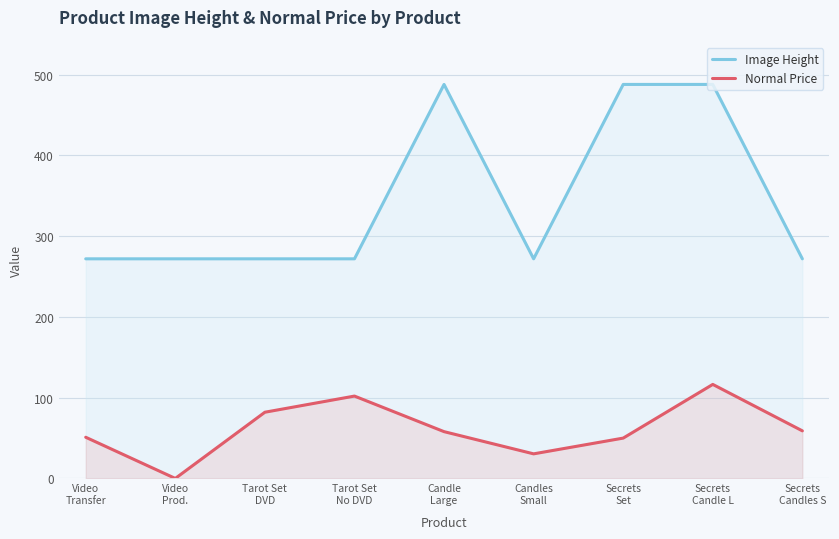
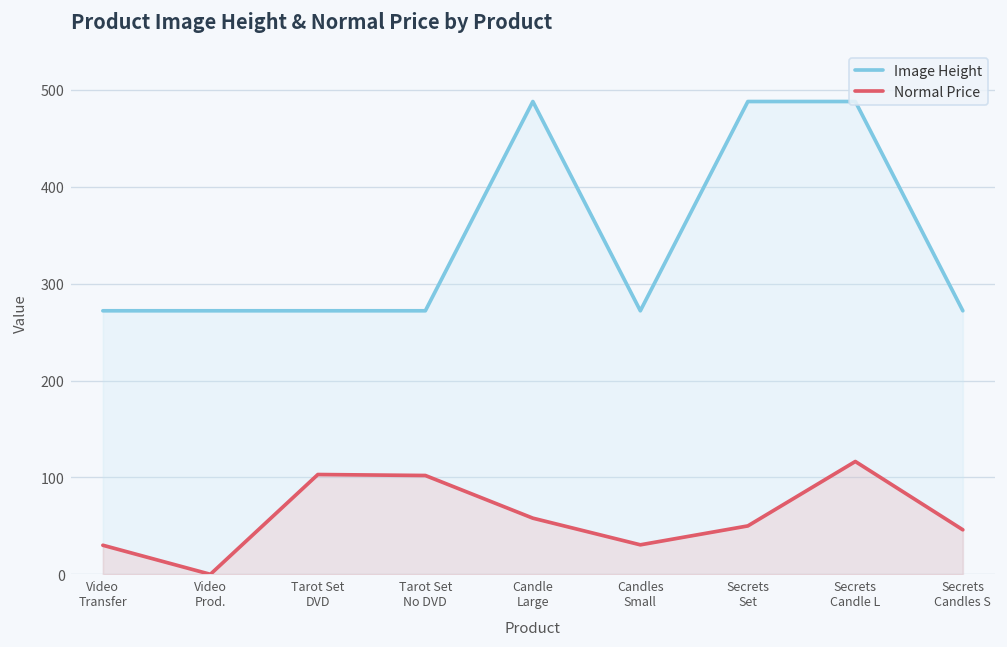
Normal Price, Video Transfer: 50 -> 30
Normal Price, Tarot Set DVD: 80 -> 100
Normal Price, Secrets Candles S: 60 -> 50
